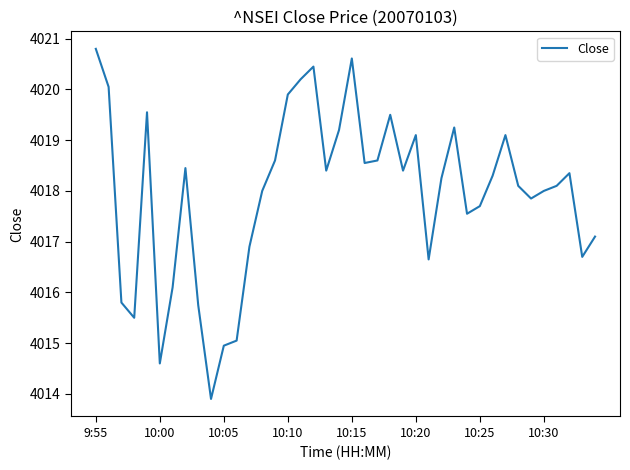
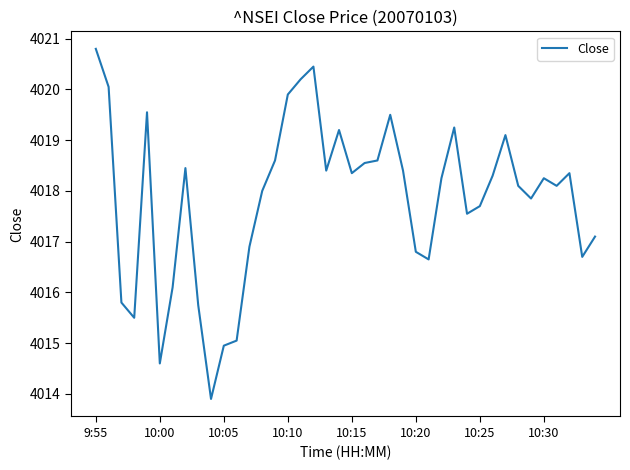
10:15: 4020.6 -> 4018.4
10:20: 4019.1 -> 4016.8
10:30: 4018.0 -> 4018.3
